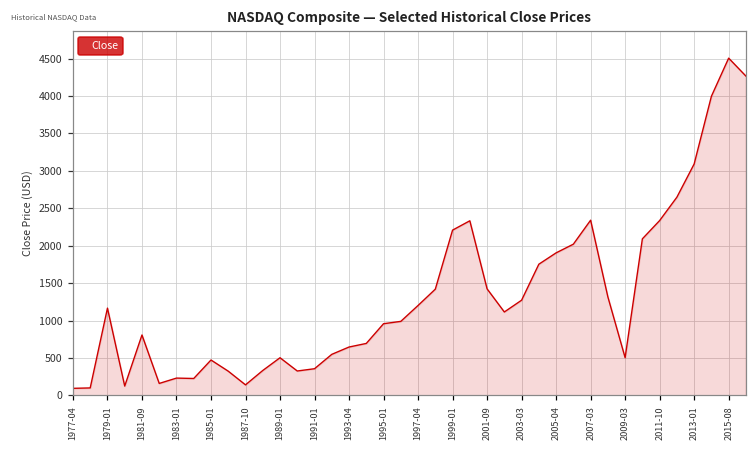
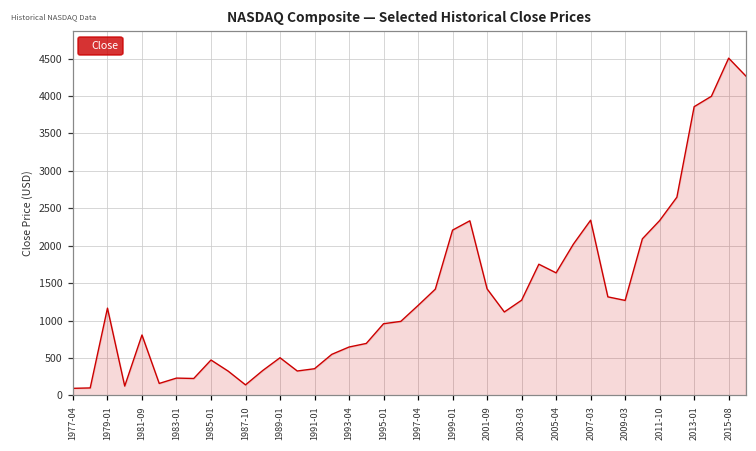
2005-04: 1900 -> 1600
2009-03: 500 -> 1300
2013-01: 3100 -> 3900
